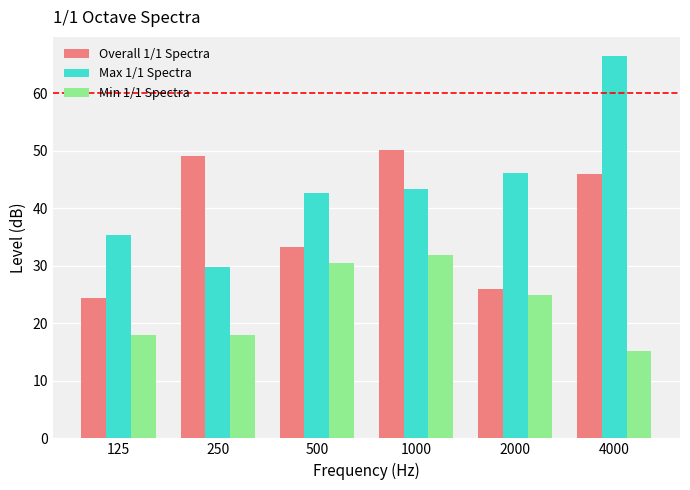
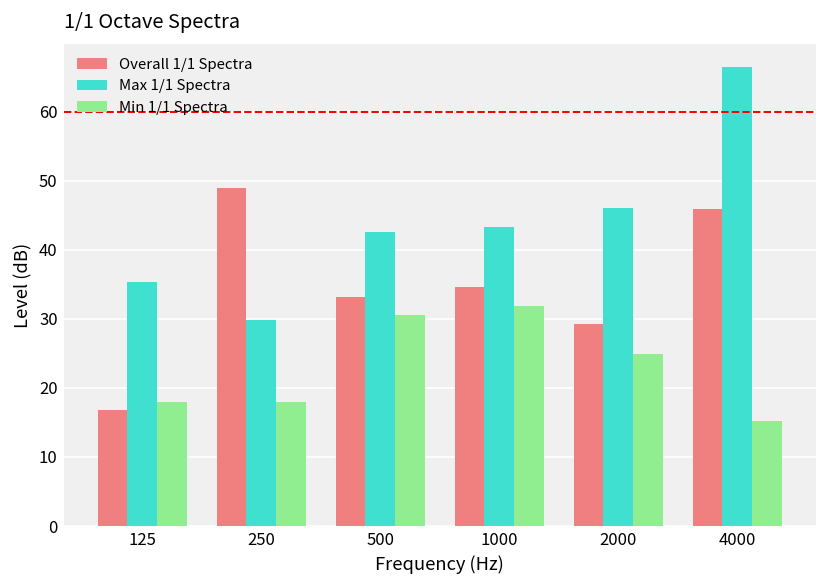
Overall 1/1 Spectra, 125: 24 -> 17
Overall 1/1 Spectra, 1000: 50 -> 35
Overall 1/1 Spectra, 2000: 26 -> 29
